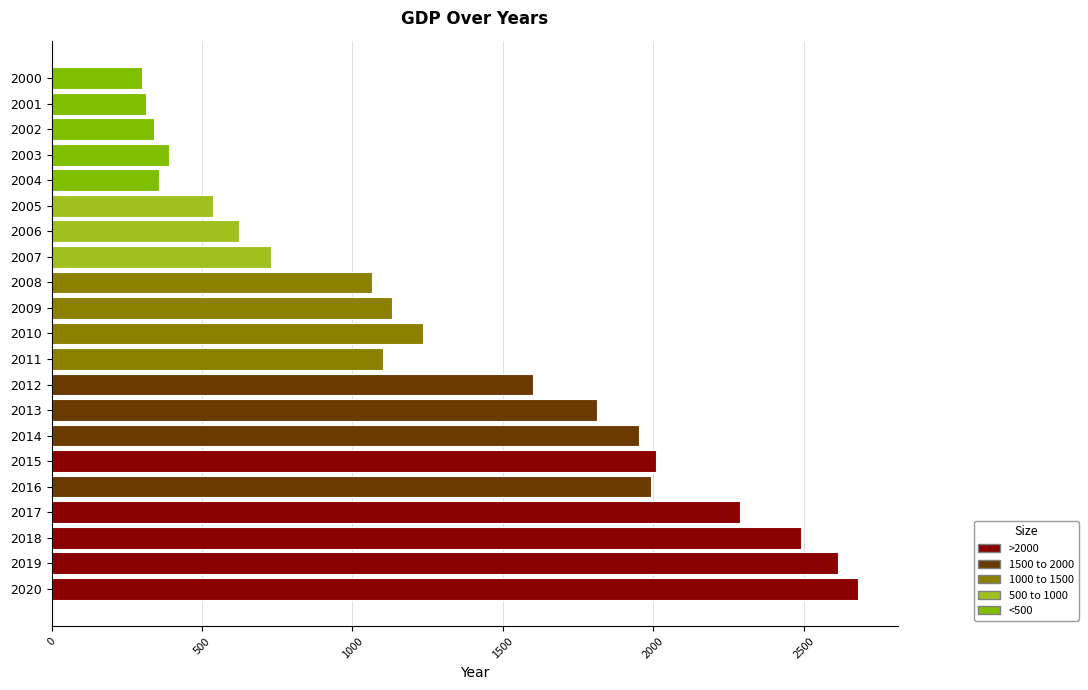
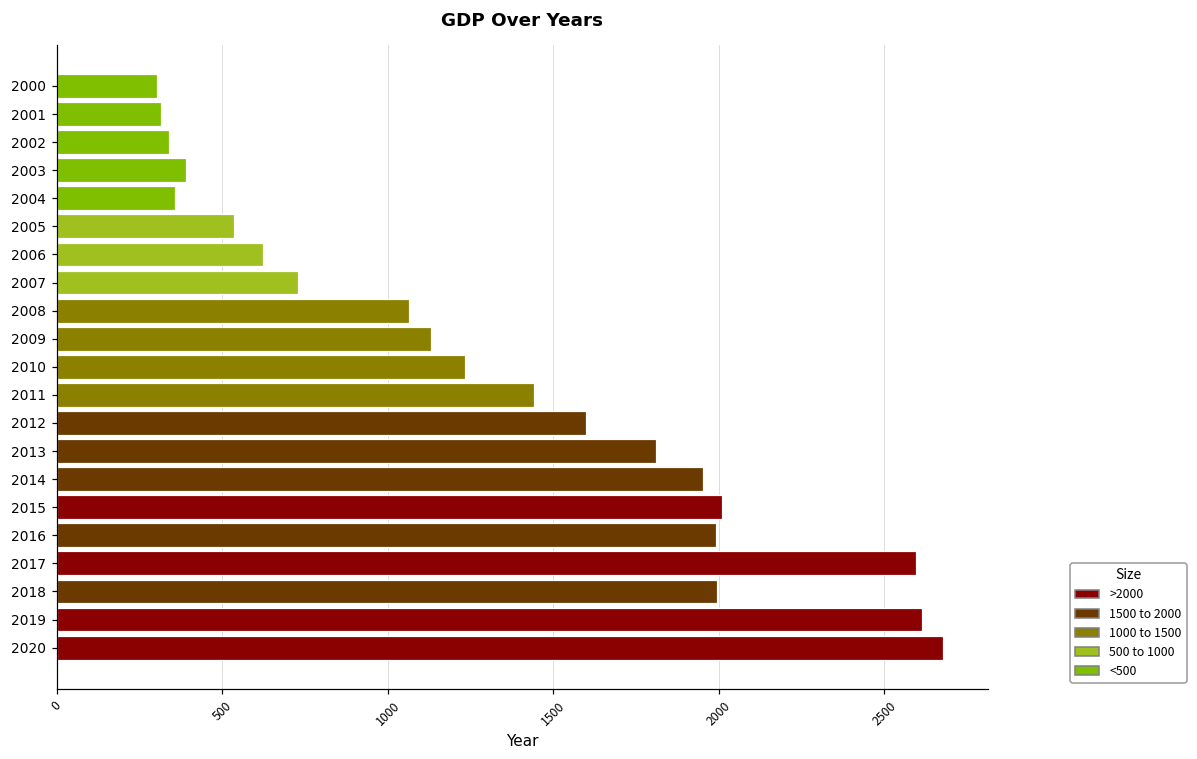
2011: 1100 -> 1440
2017: 2290 -> 2600
2018: 2490 -> 1990
